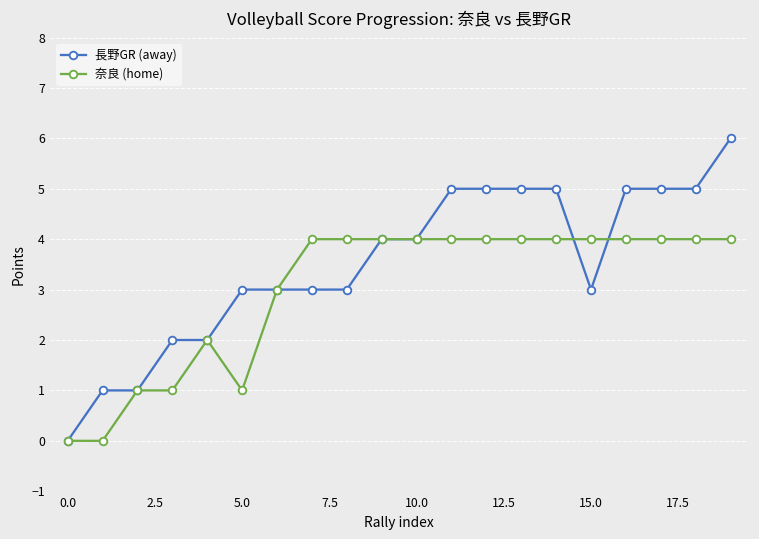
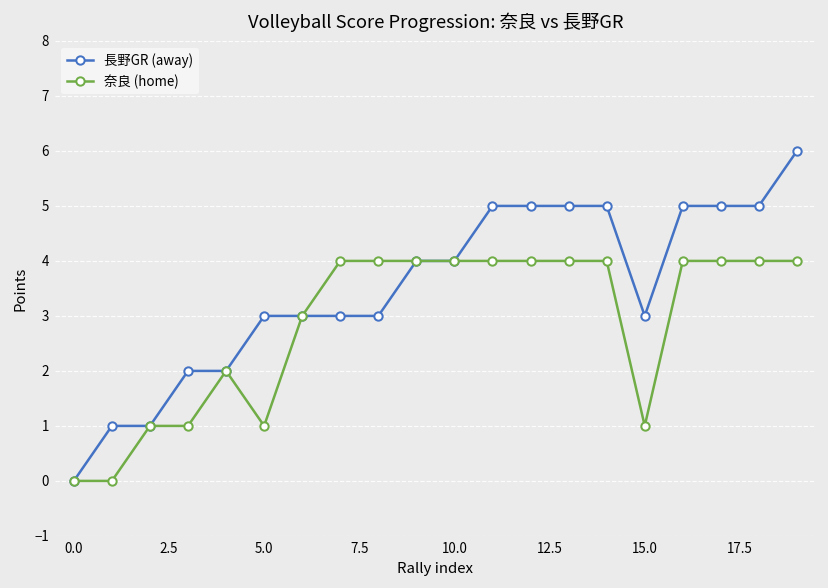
奈良 (home), 15.0: 4 -> 1
